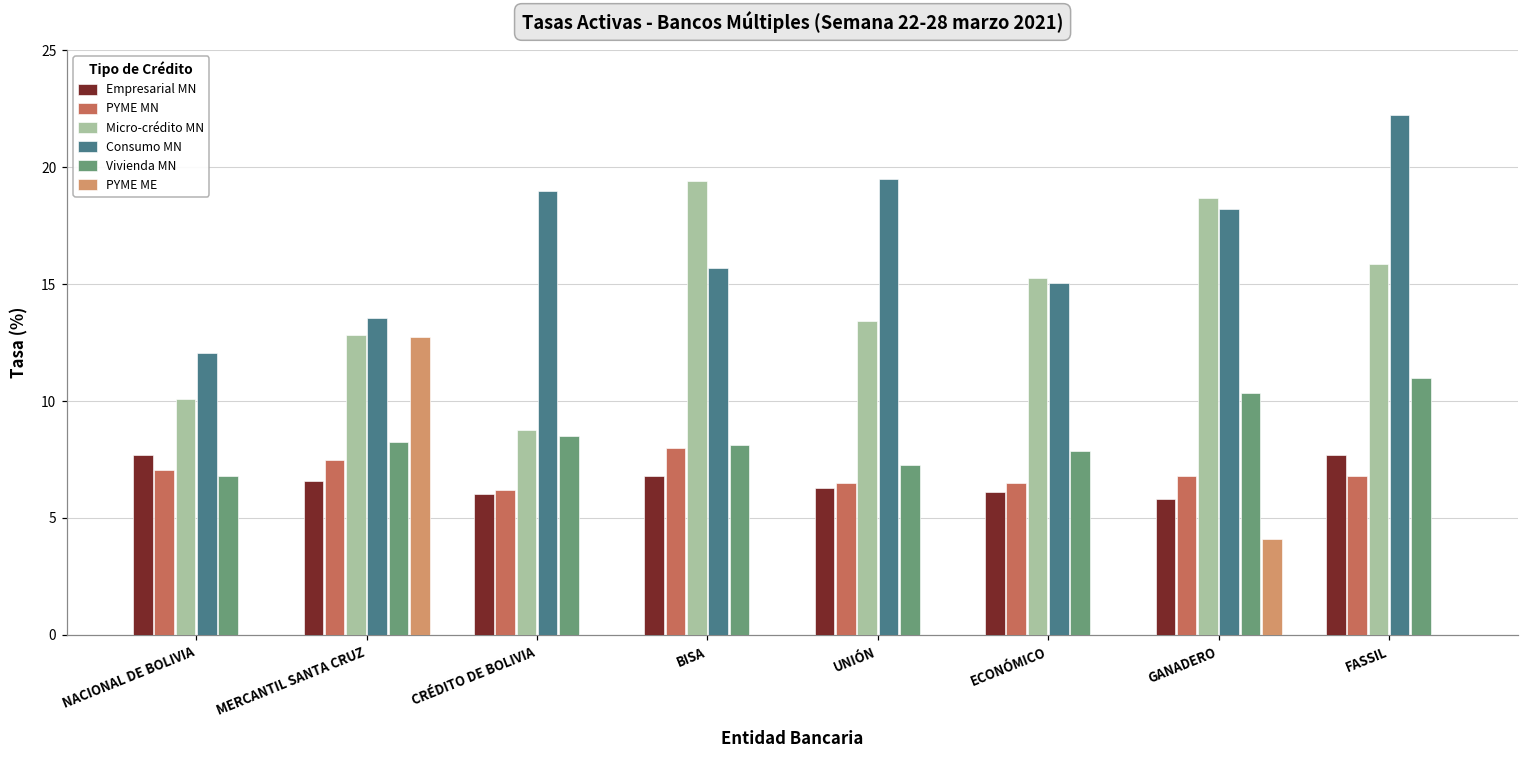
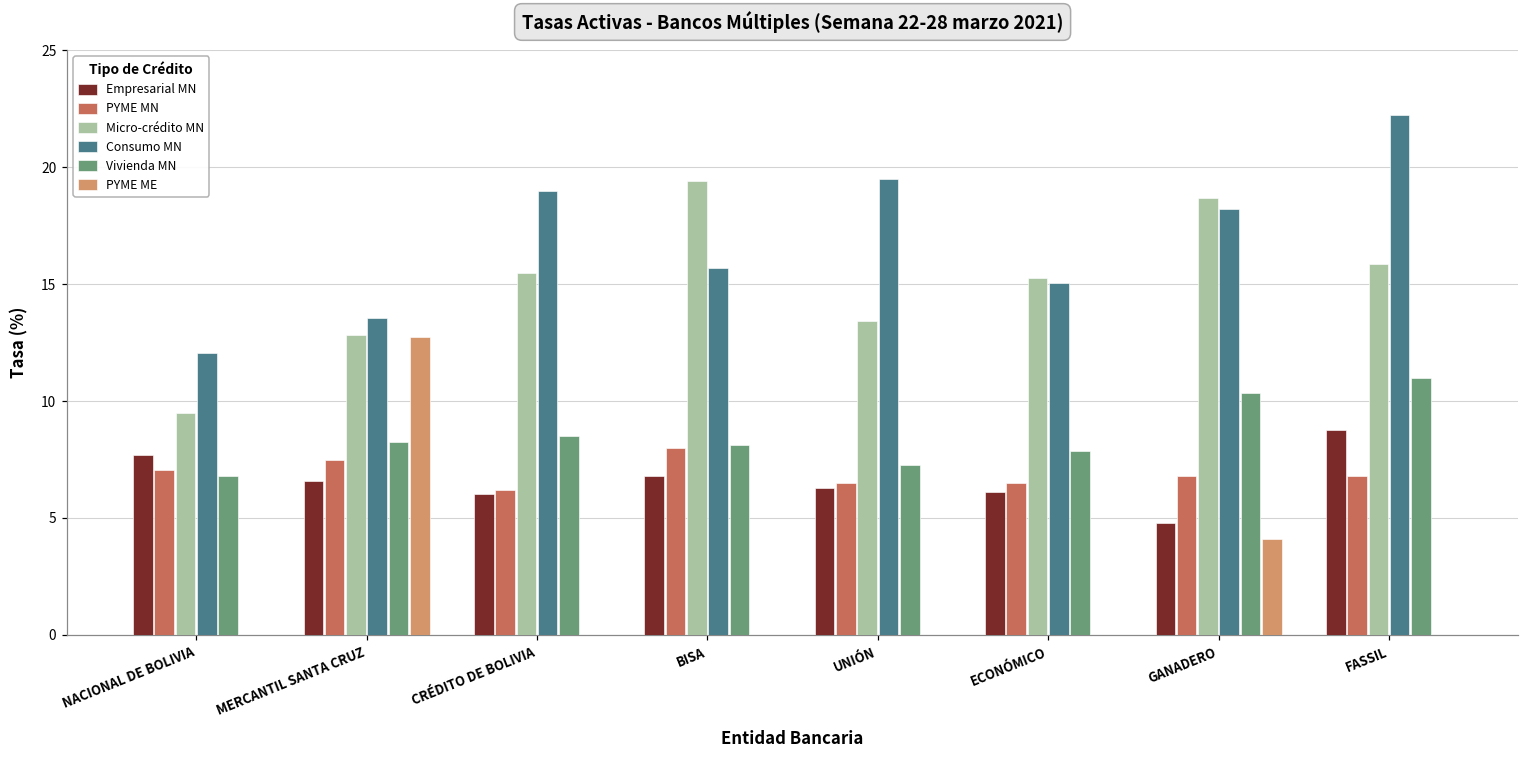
Micro-crédito MN, NACIONAL DE BOLIVIA: 10.1 -> 9.5
Micro-crédito MN, CRÉDITO DE BOLIVIA: 8.8 -> 15.5
Empresarial MN, GANADERO: 5.8 -> 4.8
Empresarial MN, FASSIL: 7.7 -> 8.8
